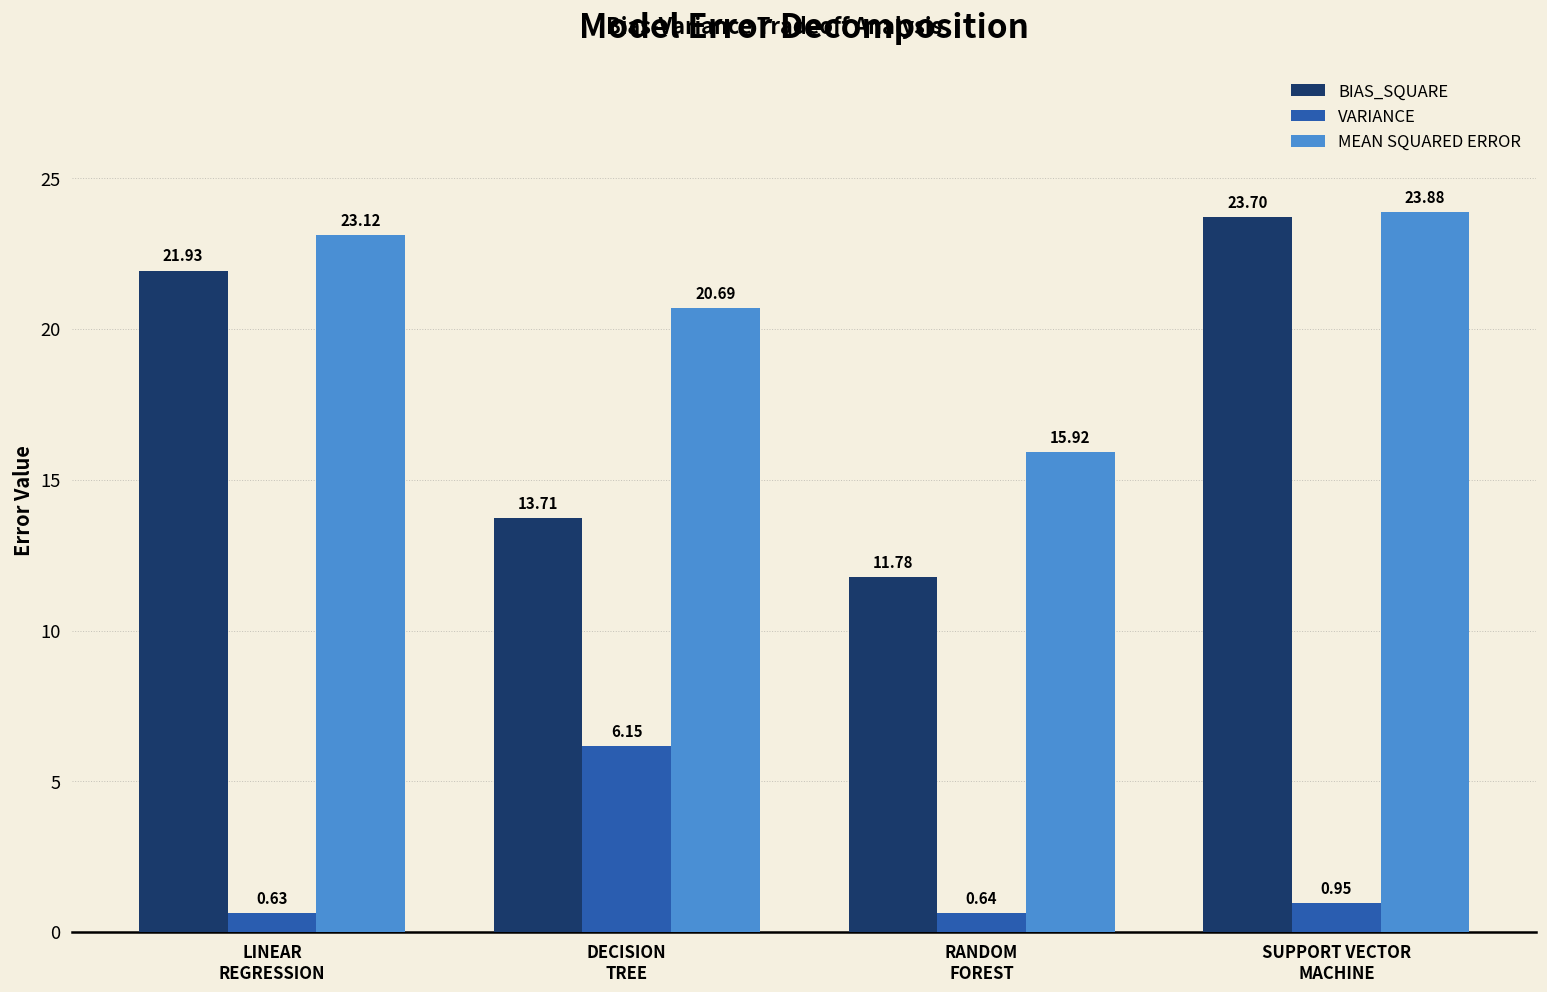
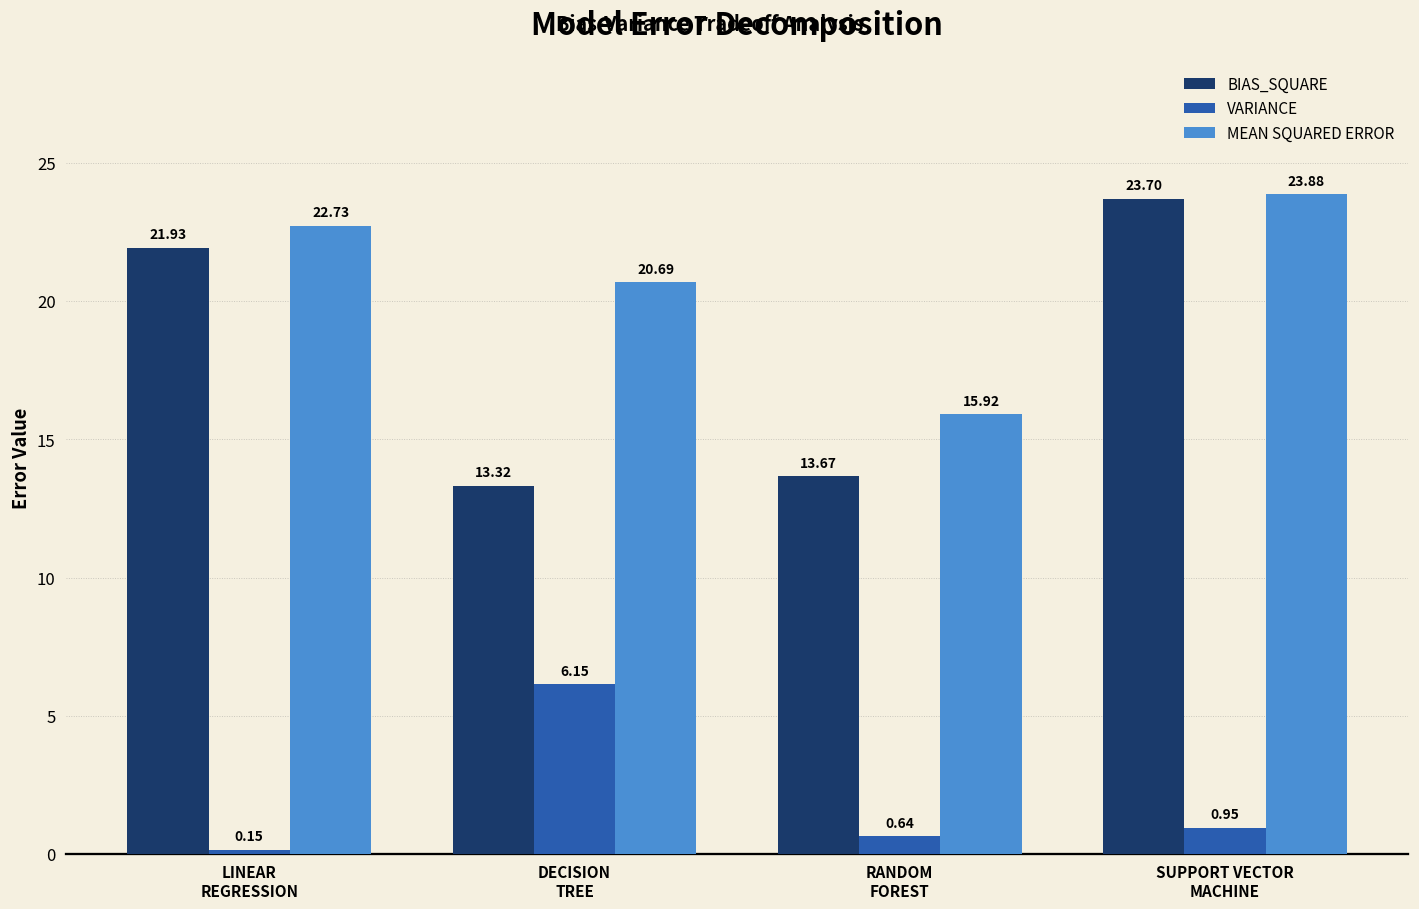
VARIANCE, LINEAR REGRESSION: 0.63 -> 0.15
MEAN SQUARED ERROR, LINEAR REGRESSION: 23.12 -> 22.73
BIAS_SQUARE, DECISION TREE: 13.71 -> 13.32
BIAS_SQUARE, RANDOM FOREST: 11.78 -> 13.67
